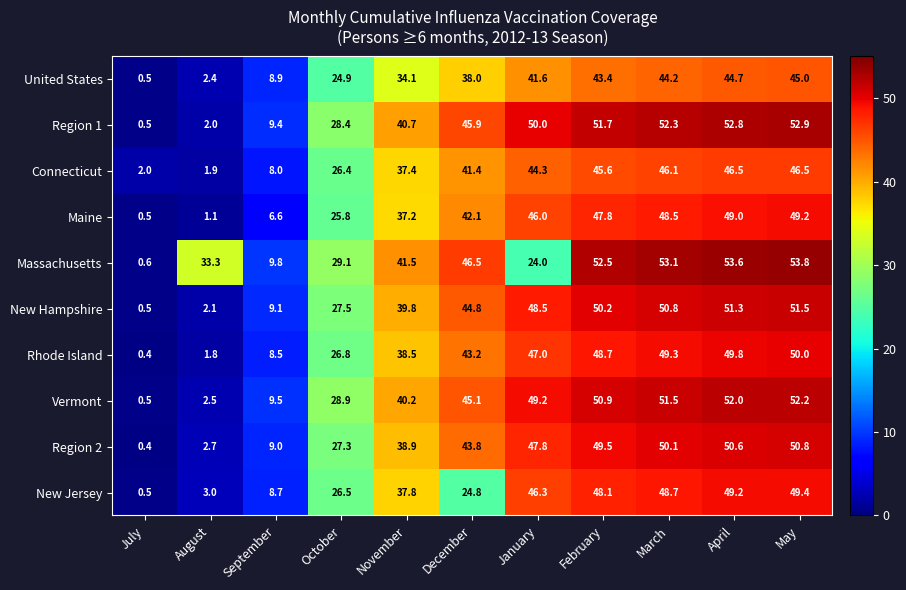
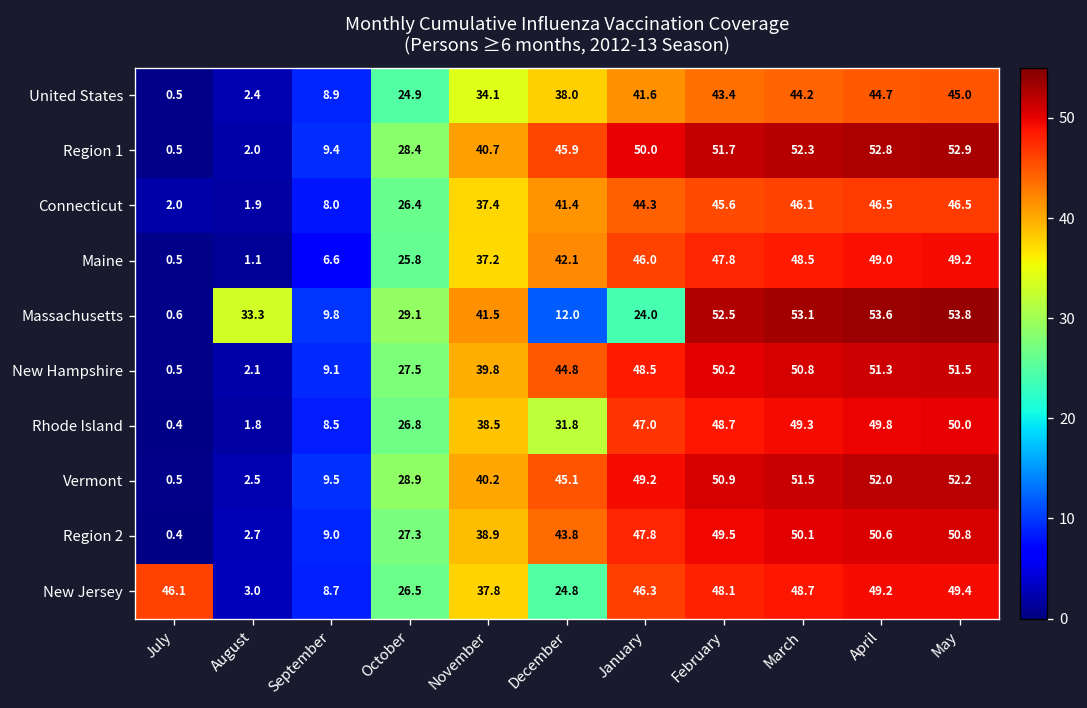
Massachusetts, December: 46.5 -> 12.0
Rhode Island, December: 43.2 -> 31.8
New Jersey, July: 0.5 -> 46.1
